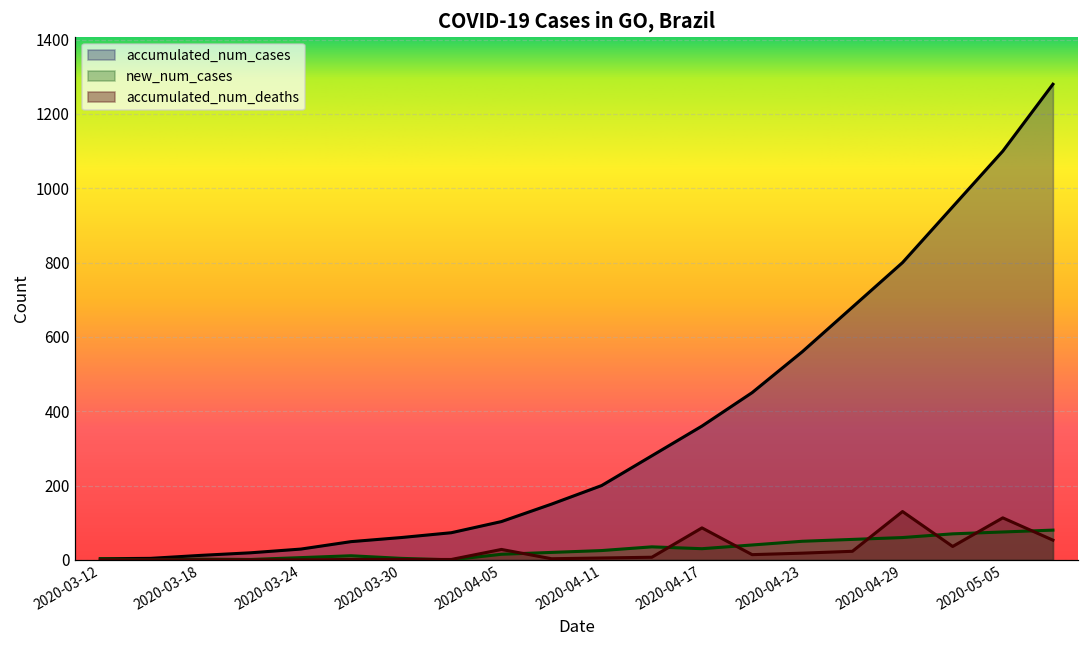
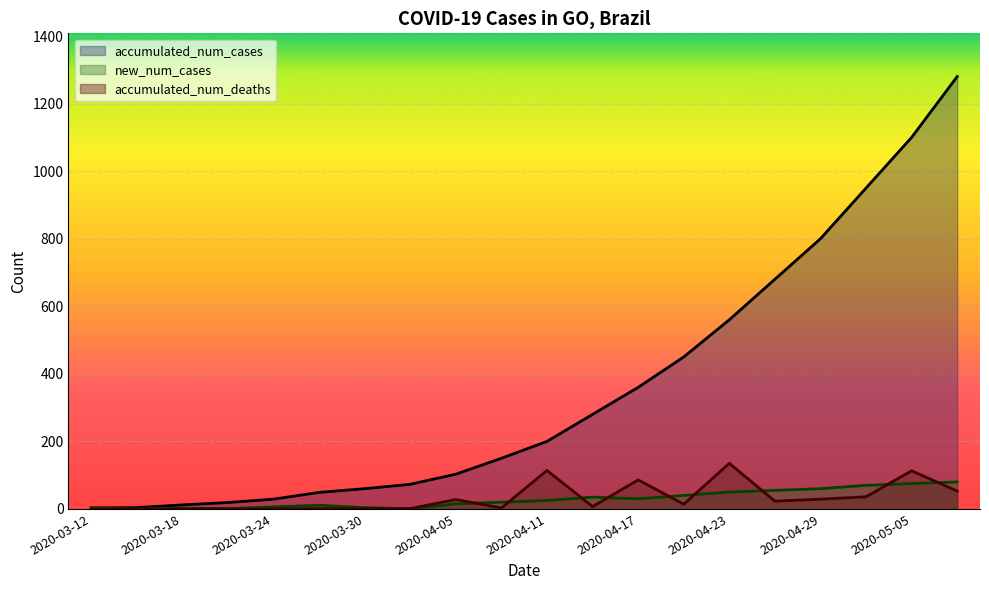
accumulated_num_deaths, 2020-04-11: 10 -> 110
accumulated_num_deaths, 2020-04-23: 20 -> 140
accumulated_num_deaths, 2020-04-29: 130 -> 30
